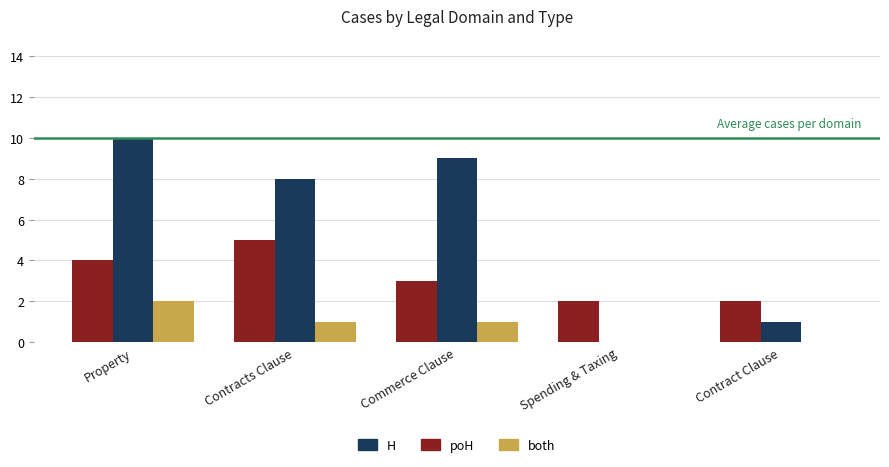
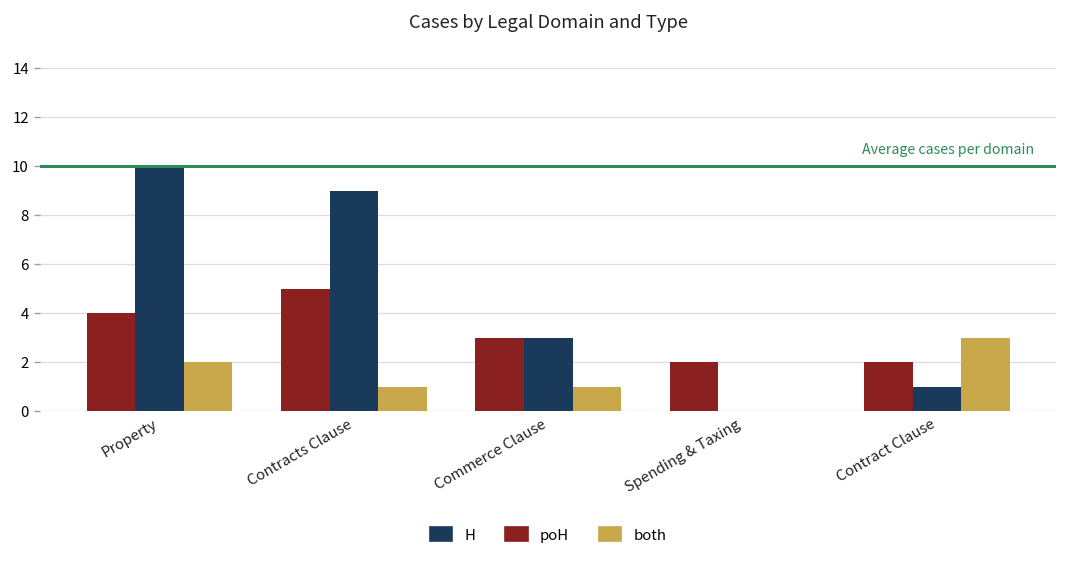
H, Contracts Clause: 8 -> 9
H, Commerce Clause: 9 -> 3
both, Contract Clause: 0 -> 3
